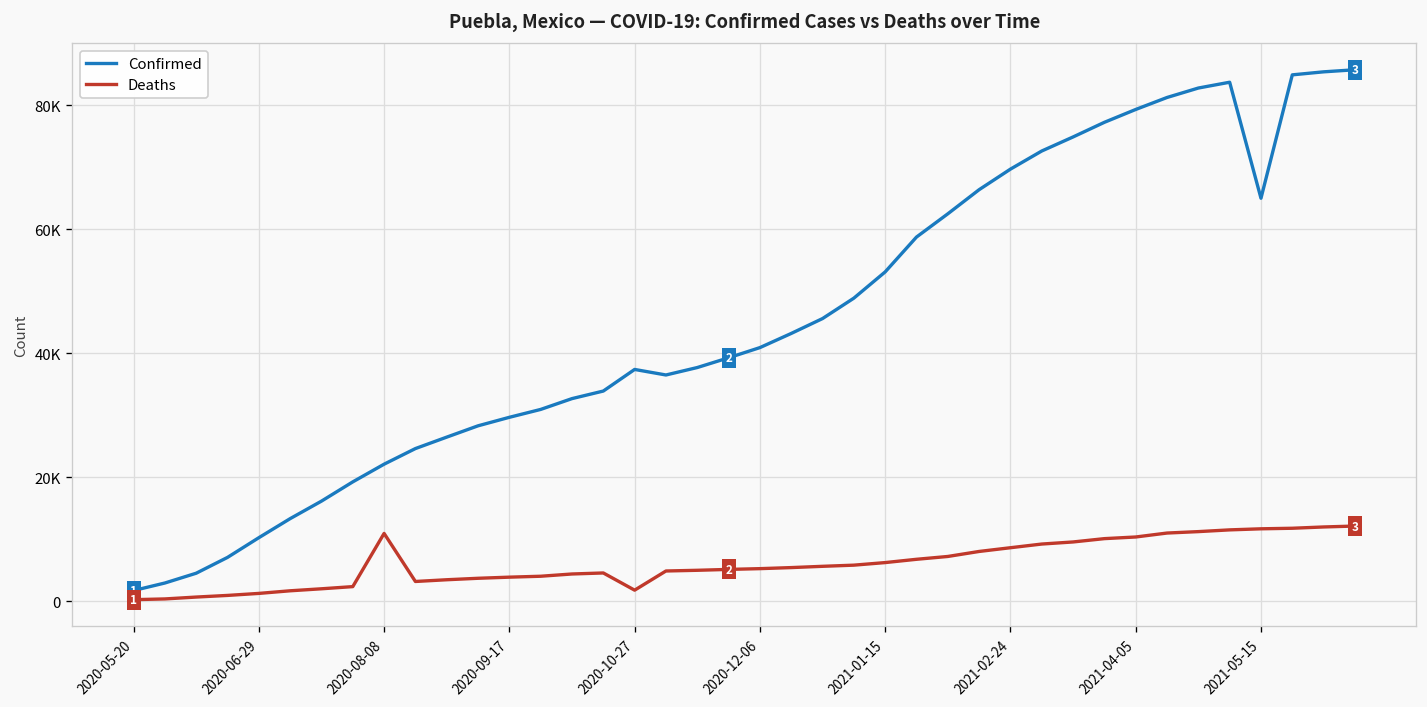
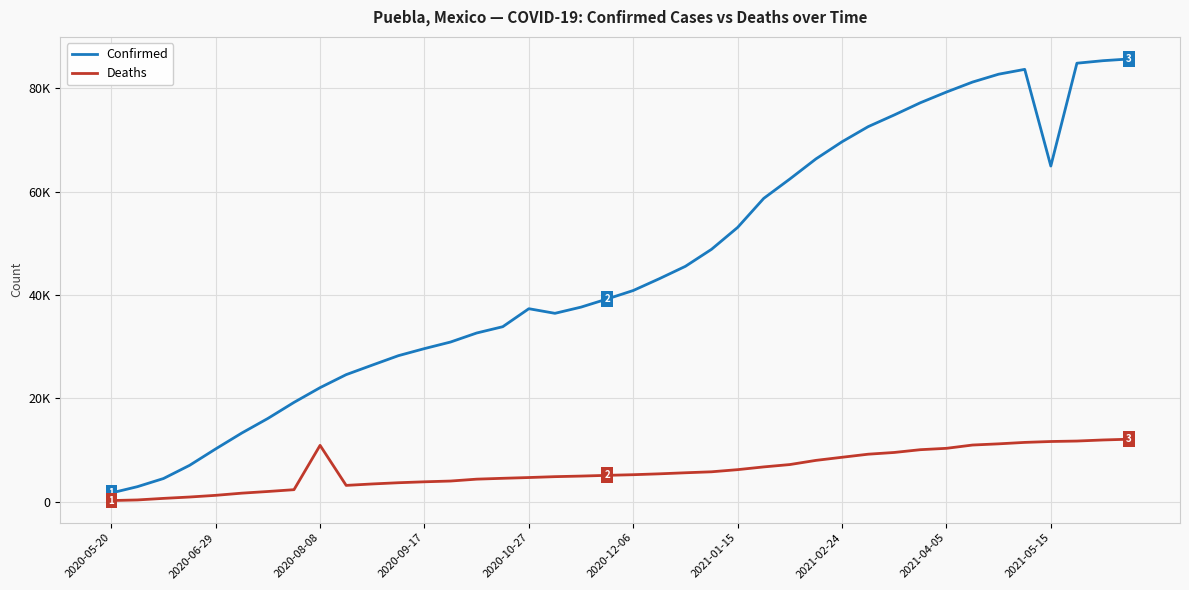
Deaths, 2020-10-27: 2000 -> 5000
